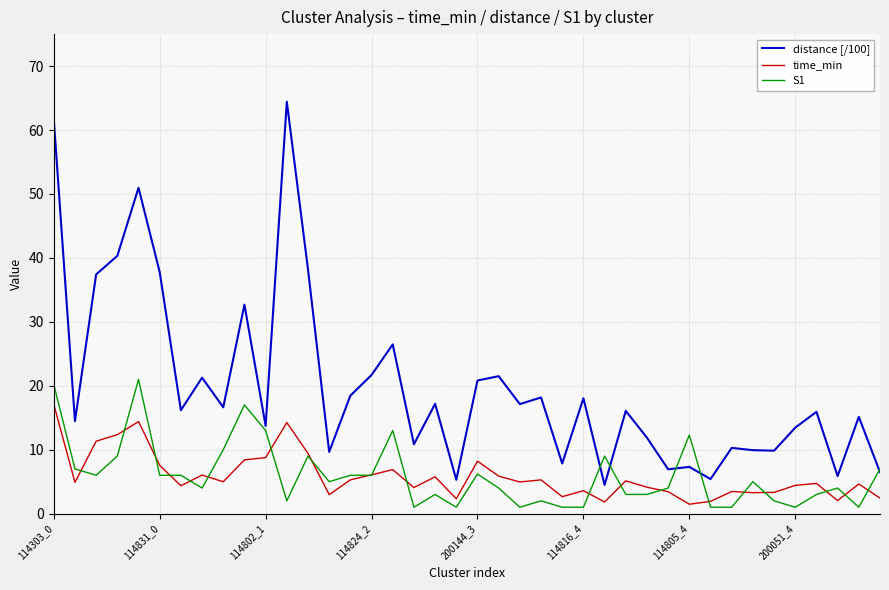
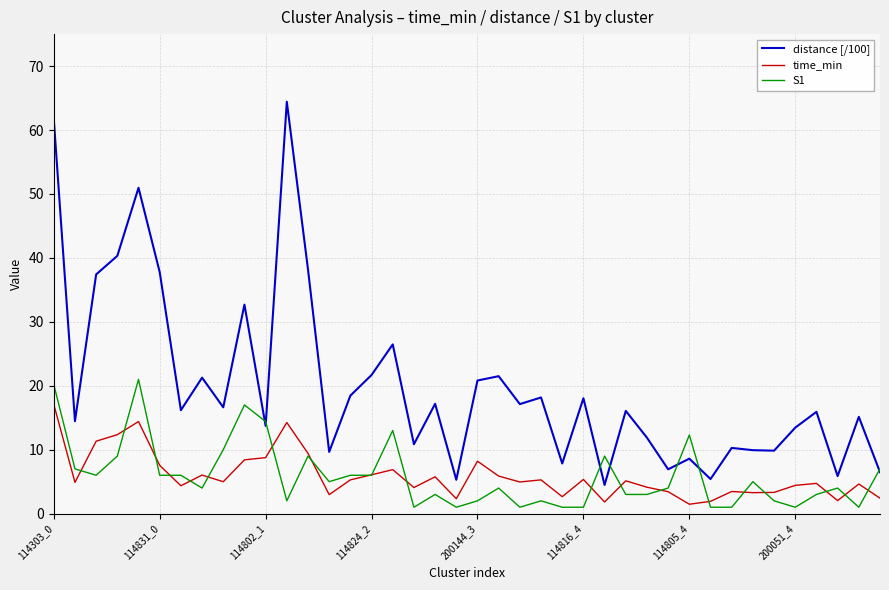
S1, 114802_1: 13 -> 14
S1, 200144_3: 6 -> 2
time_min, 114816_4: 4 -> 5
distance [/100], 114805_4: 7 -> 9
